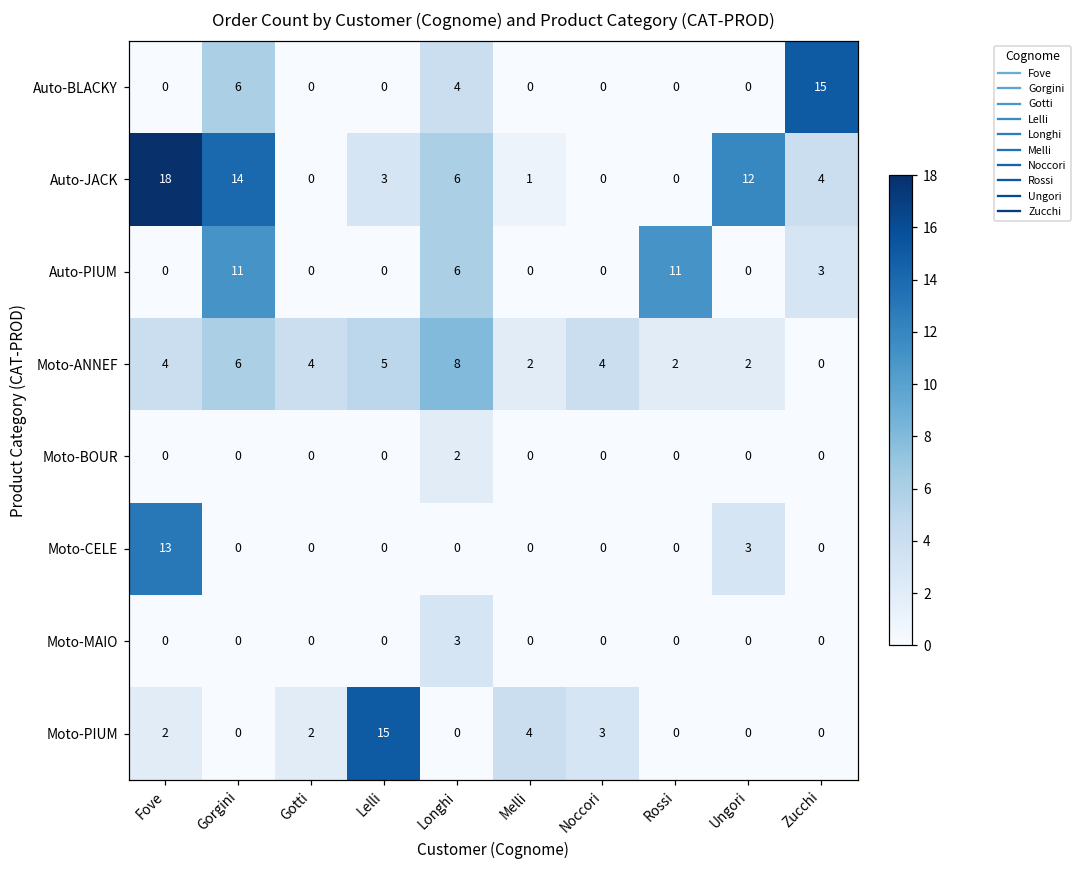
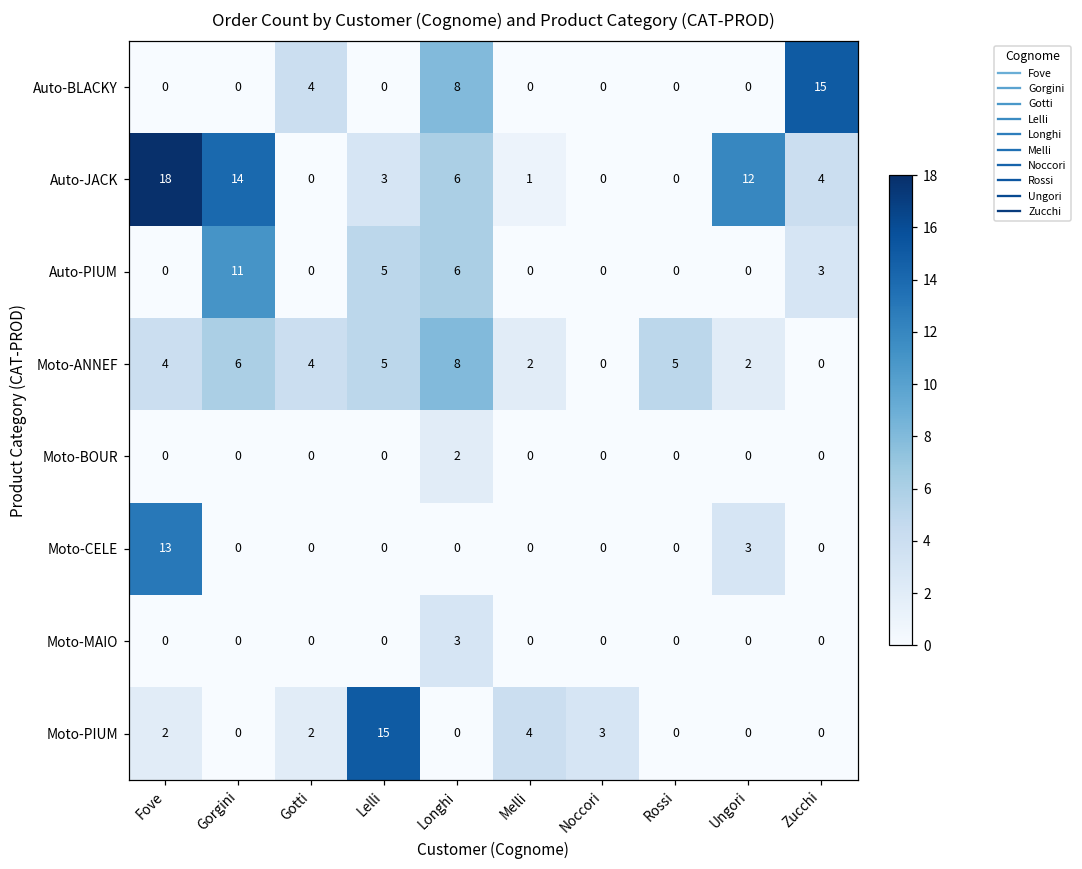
Auto-BLACKY, Gorgini: 6 -> 0
Auto-BLACKY, Gotti: 0 -> 4
Auto-BLACKY, Longhi: 4 -> 8
Auto-PIUM, Lelli: 0 -> 5
Auto-PIUM, Rossi: 11 -> 0
Moto-ANNEF, Noccori: 4 -> 0
Moto-ANNEF, Rossi: 2 -> 5
